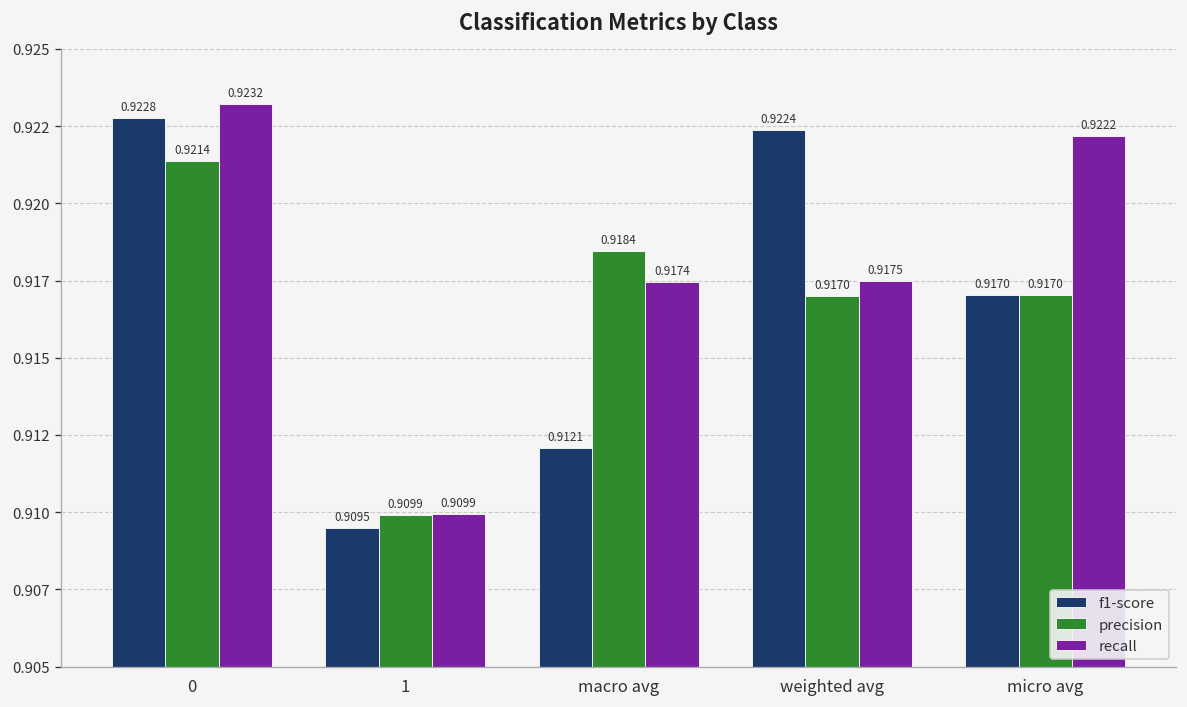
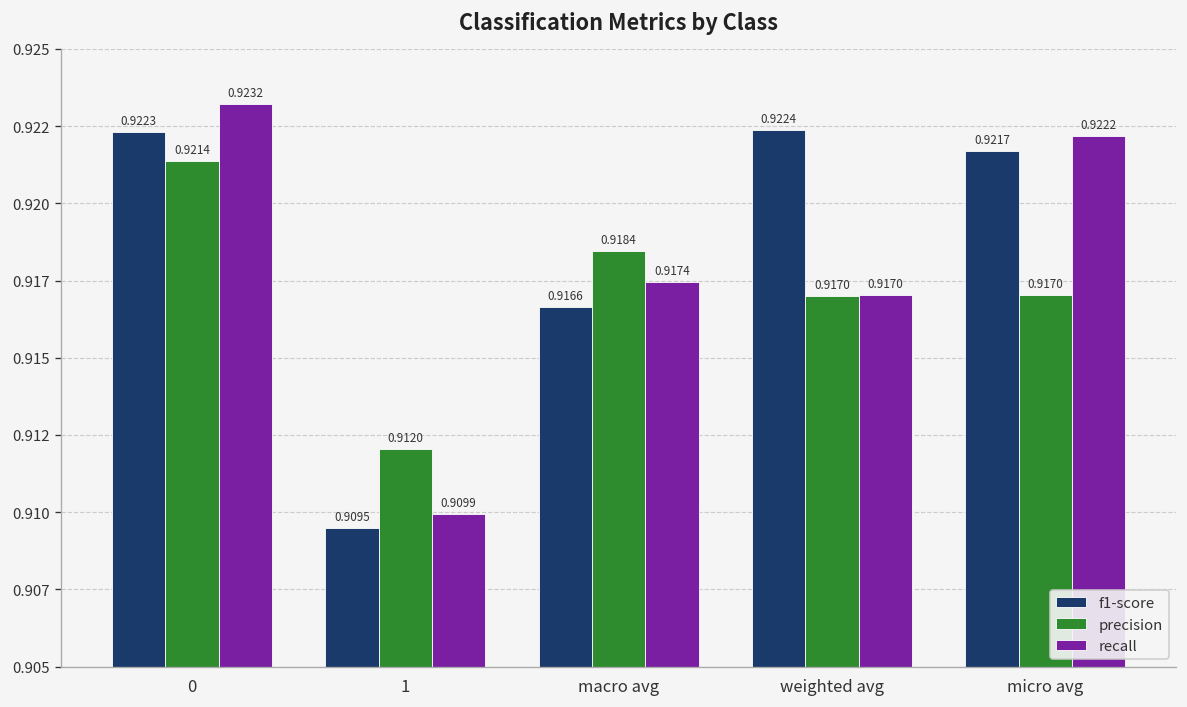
f1-score, 0: 0.9228 -> 0.9223
precision, 1: 0.9099 -> 0.9120
f1-score, macro avg: 0.9121 -> 0.9166
recall, weighted avg: 0.9175 -> 0.9170
f1-score, micro avg: 0.9170 -> 0.9217
